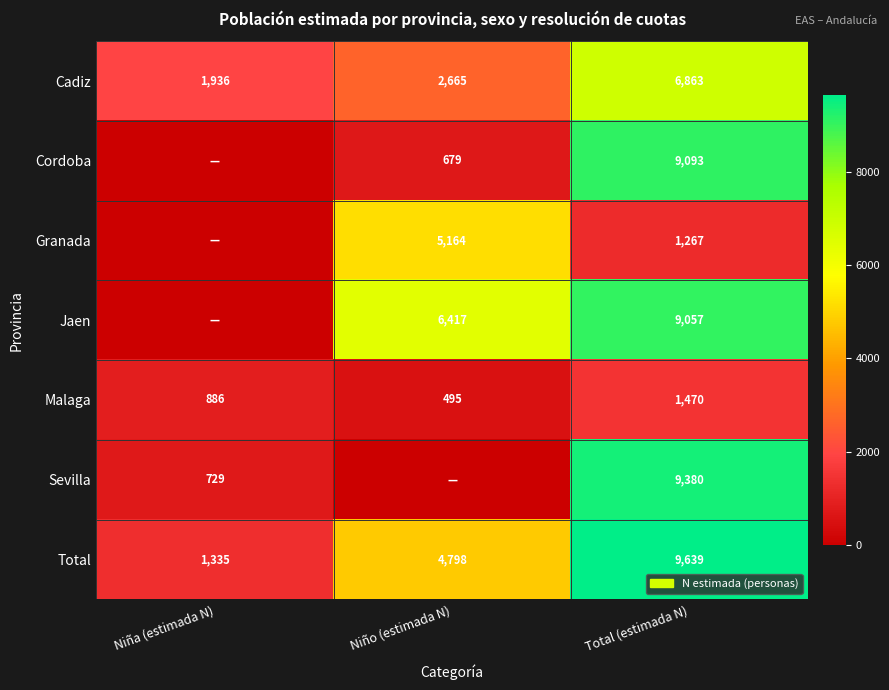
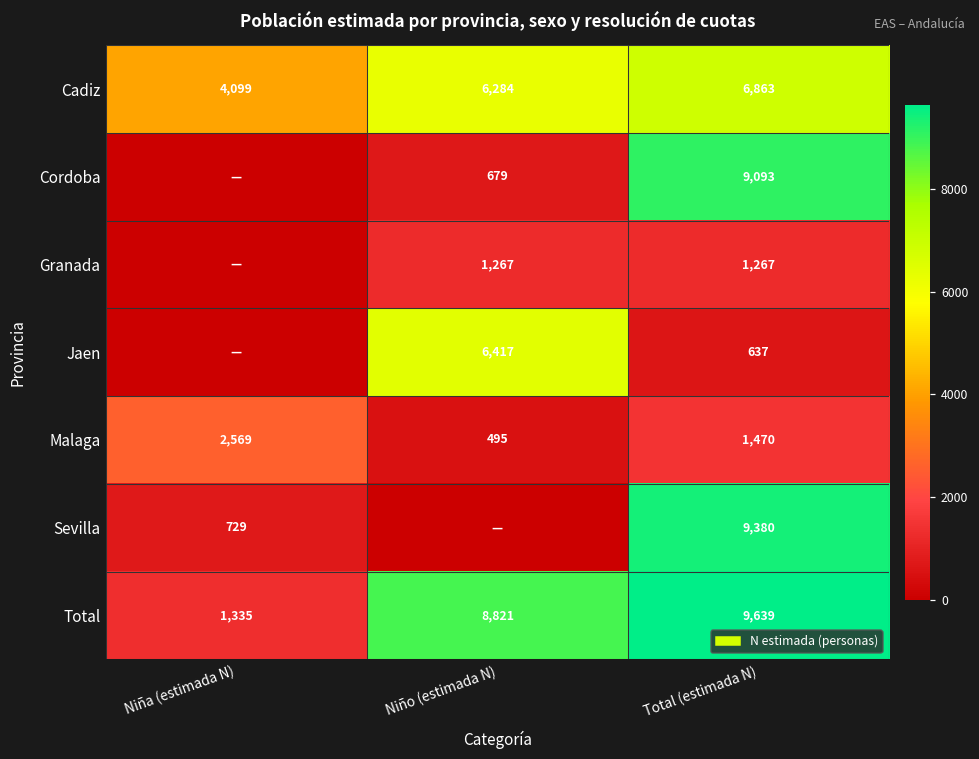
Cadiz, Niña (estimada N): 1,936 -> 4,099
Cadiz, Niño (estimada N): 2,665 -> 6,284
Granada, Niño (estimada N): 5,164 -> 1,267
Jaen, Total (estimada N): 9,057 -> 637
Malaga, Niña (estimada N): 886 -> 2,569
Total, Niño (estimada N): 4,798 -> 8,821
